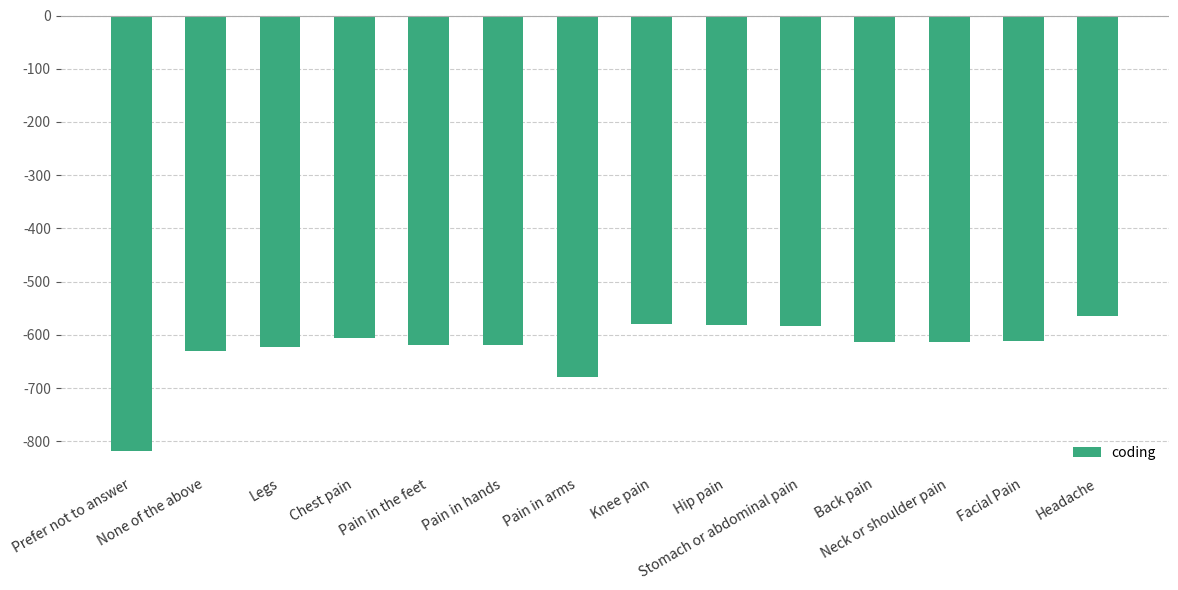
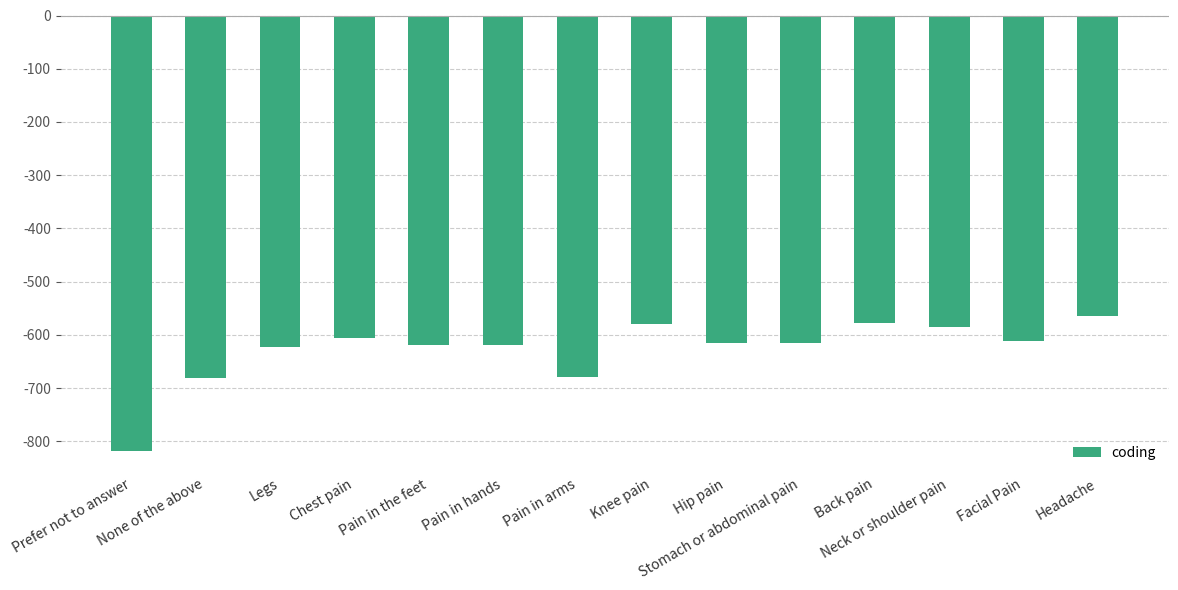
None of the above: -630 -> -680
Hip pain: -580 -> -620
Stomach or abdominal pain: -580 -> -620
Back pain: -610 -> -580
Neck or shoulder pain: -610 -> -590
